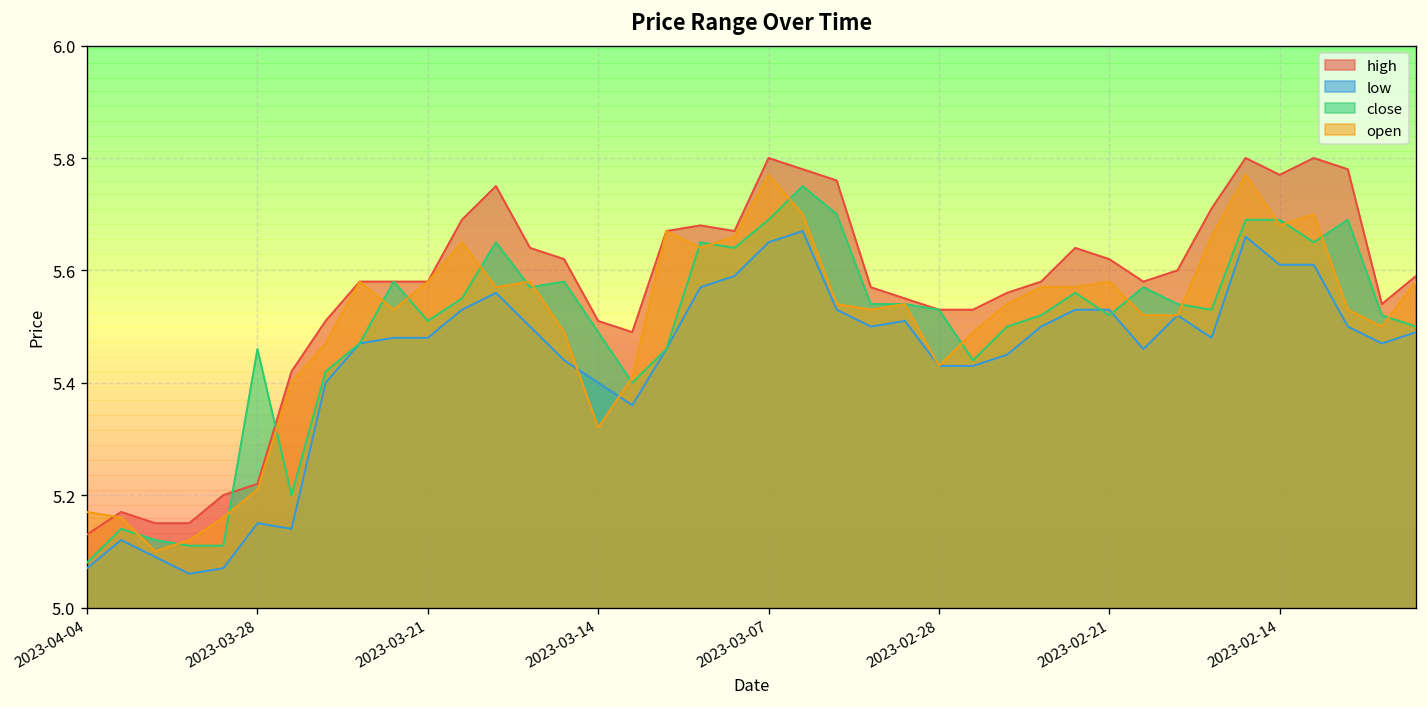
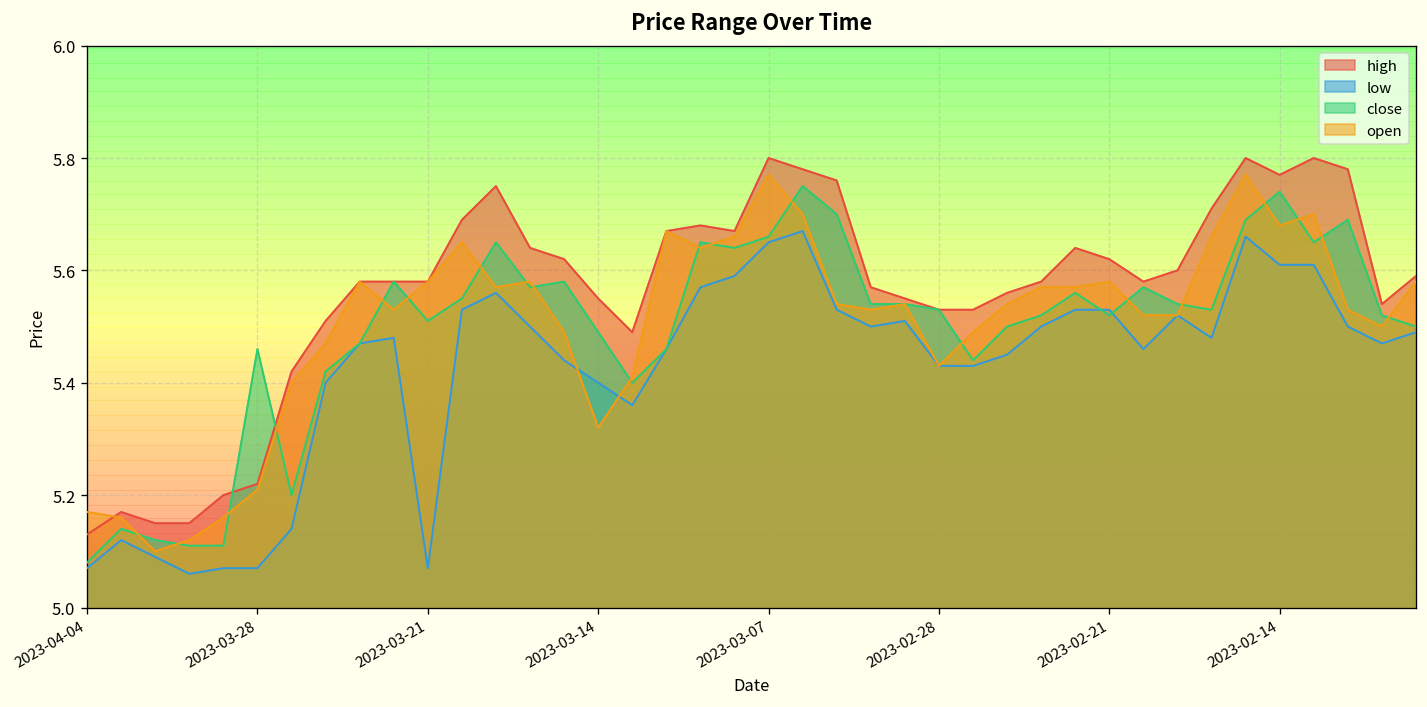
low, 2023-03-28: 5.15 -> 5.07
low, 2023-03-21: 5.48 -> 5.07
high, 2023-03-14: 5.51 -> 5.55
close, 2023-03-07: 5.69 -> 5.66
close, 2023-02-14: 5.69 -> 5.74
